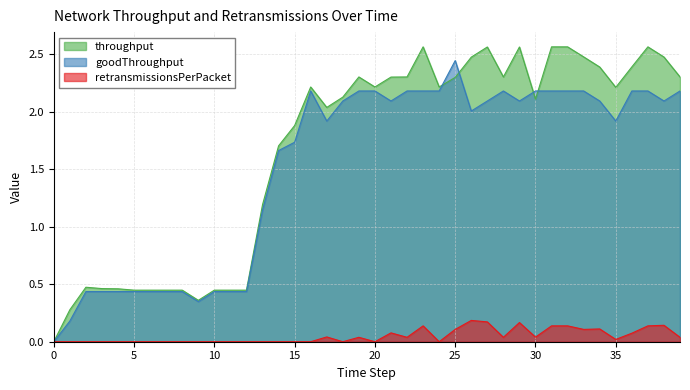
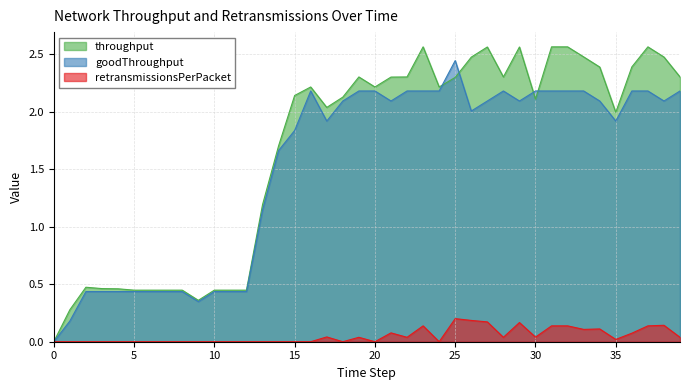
throughput, 15: 1.88 -> 2.14
goodThroughput, 15: 1.73 -> 1.84
retransmissionsPerPacket, 25: 0.11 -> 0.20
throughput, 35: 2.21 -> 1.99
